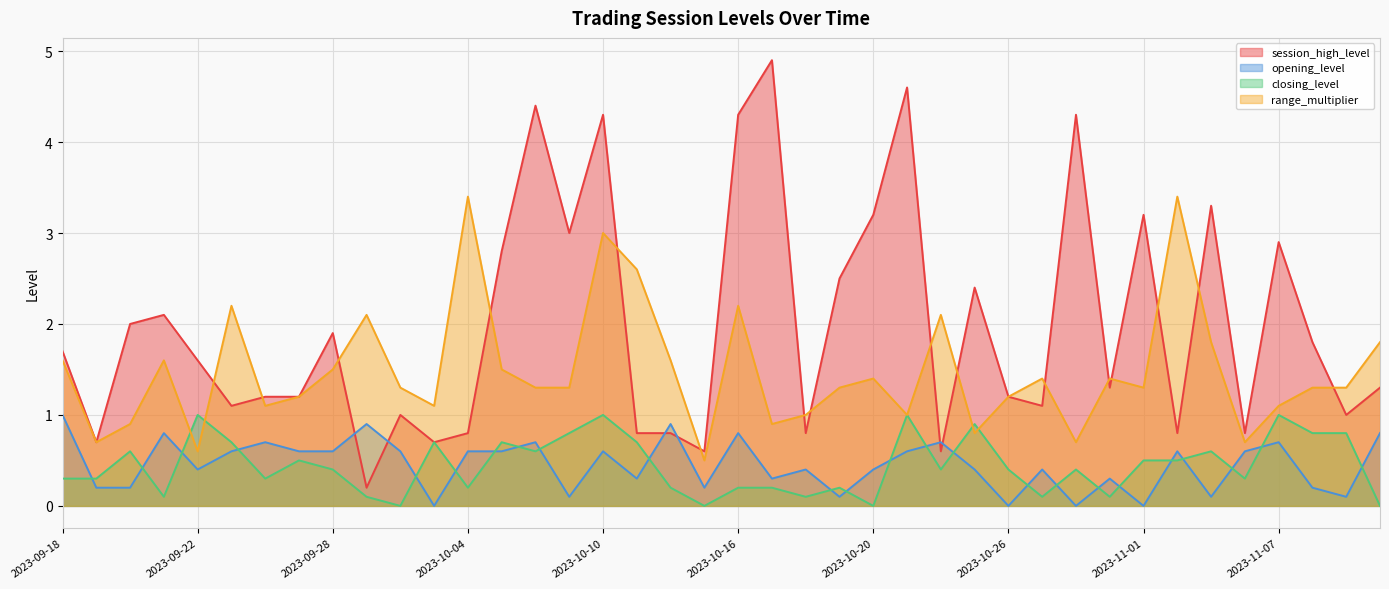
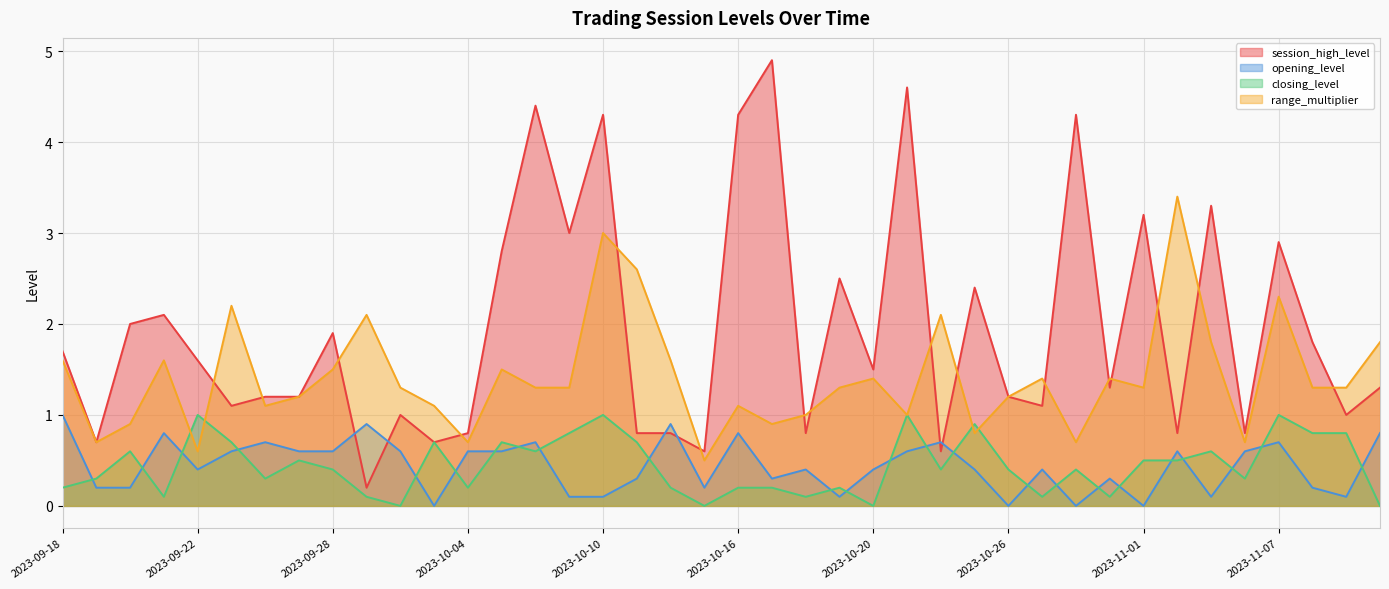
closing_level, 2023-09-18: 0.3 -> 0.2
range_multiplier, 2023-10-04: 3.4 -> 0.7
opening_level, 2023-10-10: 0.6 -> 0.1
range_multiplier, 2023-10-16: 2.2 -> 1.1
session_high_level, 2023-10-20: 3.2 -> 1.5
range_multiplier, 2023-11-07: 1.1 -> 2.3
